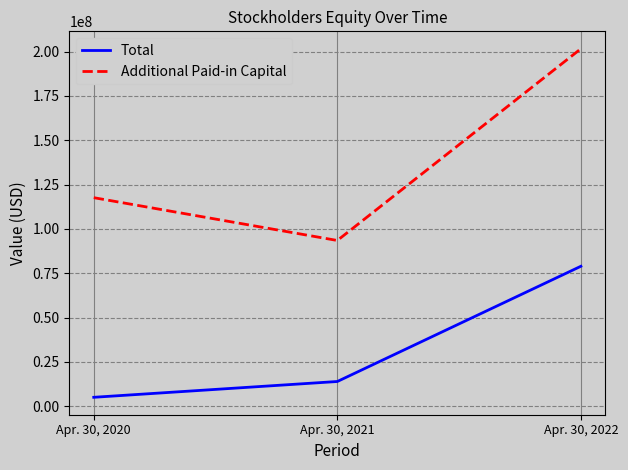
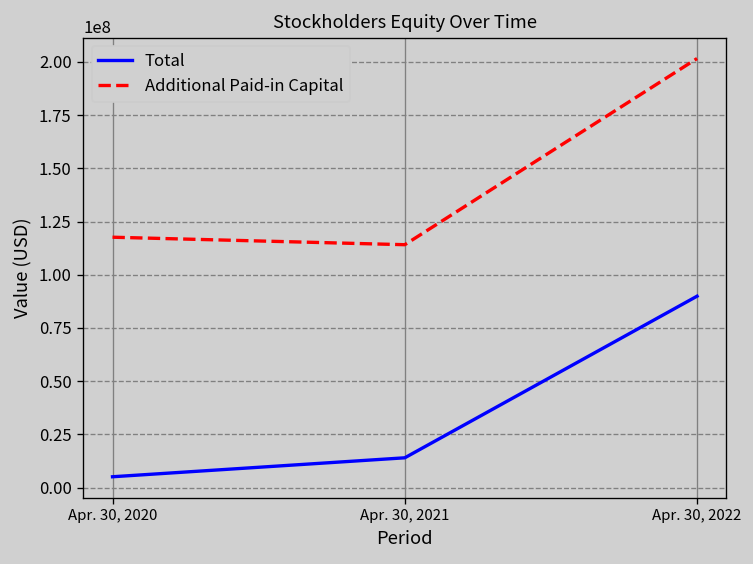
Additional Paid-in Capital, Apr. 30, 2021: 93000000 -> 114000000
Total, Apr. 30, 2022: 79000000 -> 90000000
